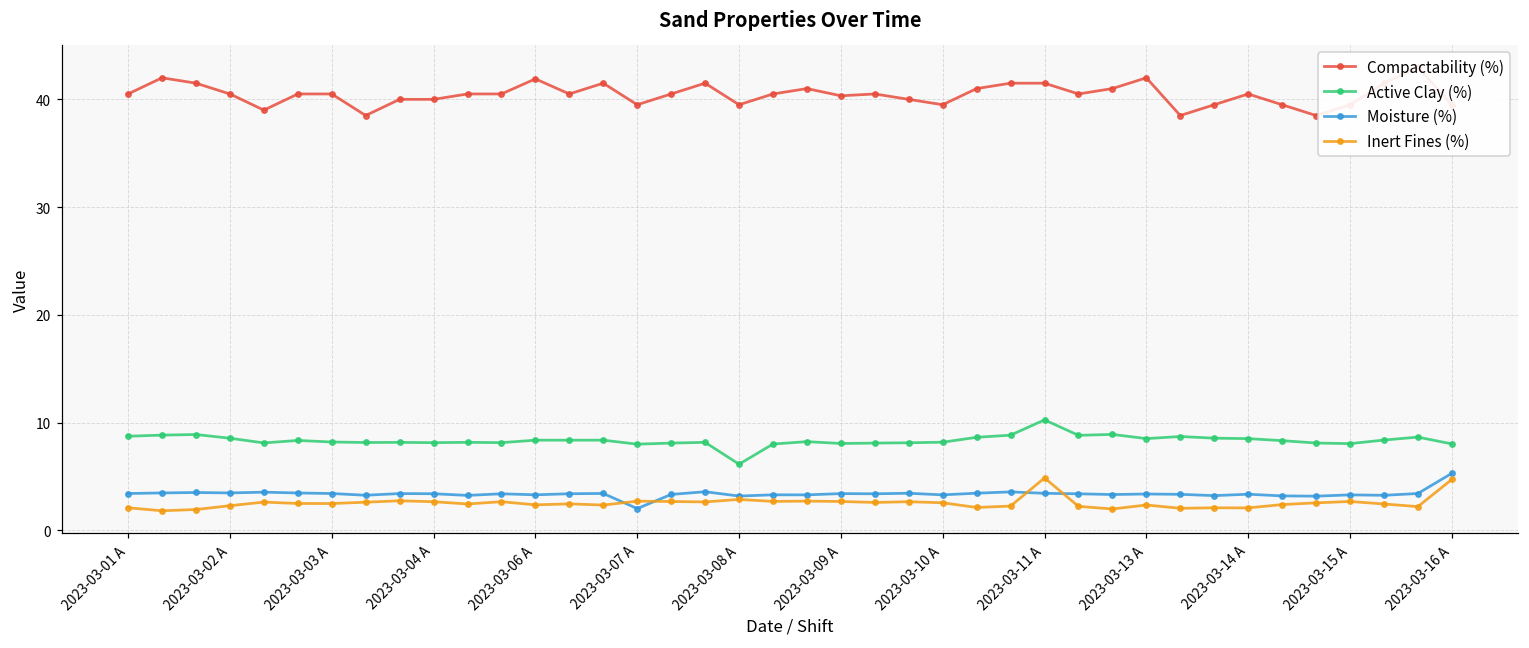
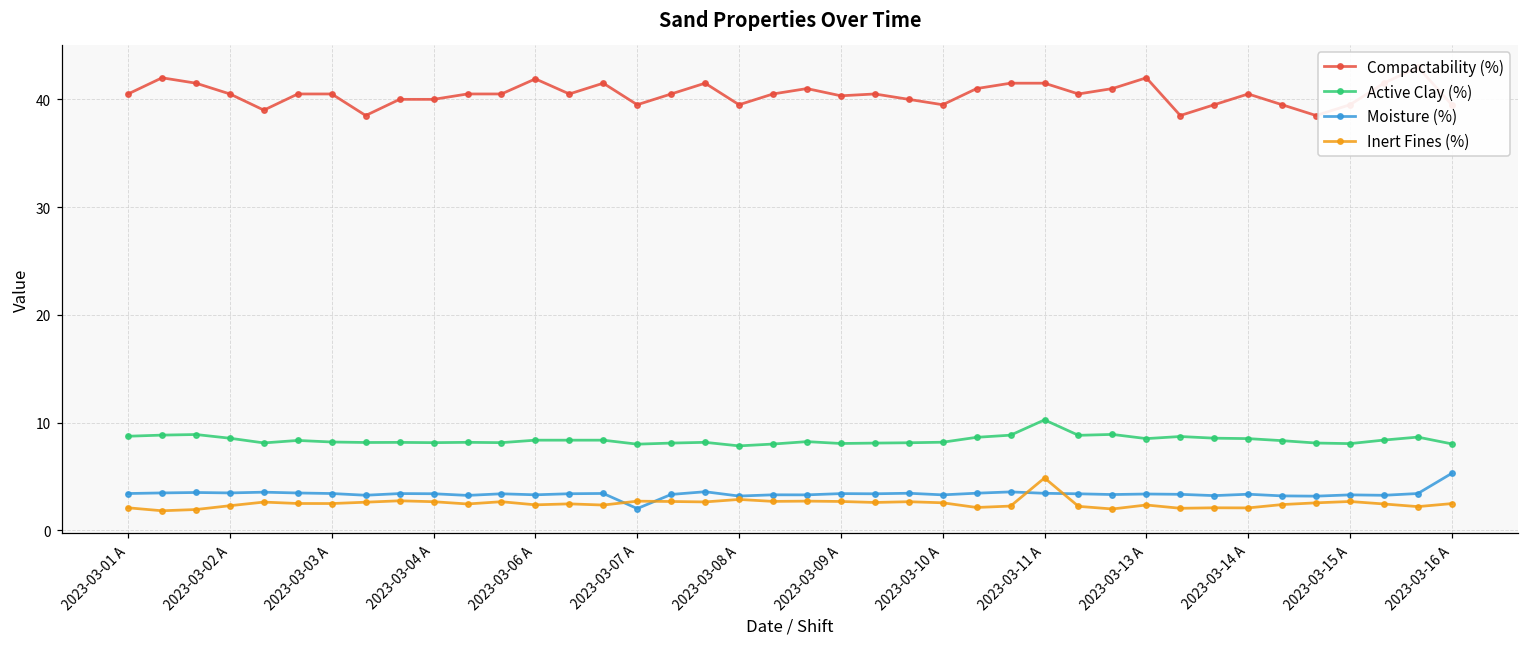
Active Clay (%), 2023-03-08 A: 6 -> 8
Inert Fines (%), 2023-03-16 A: 5 -> 2
